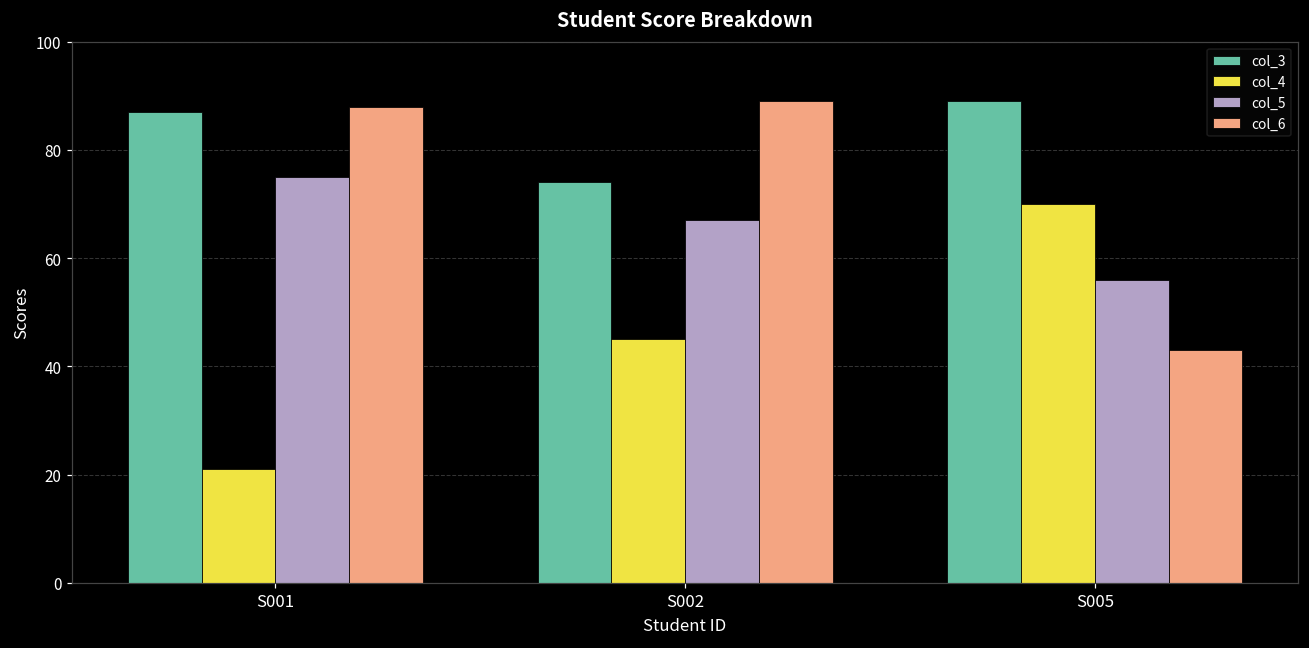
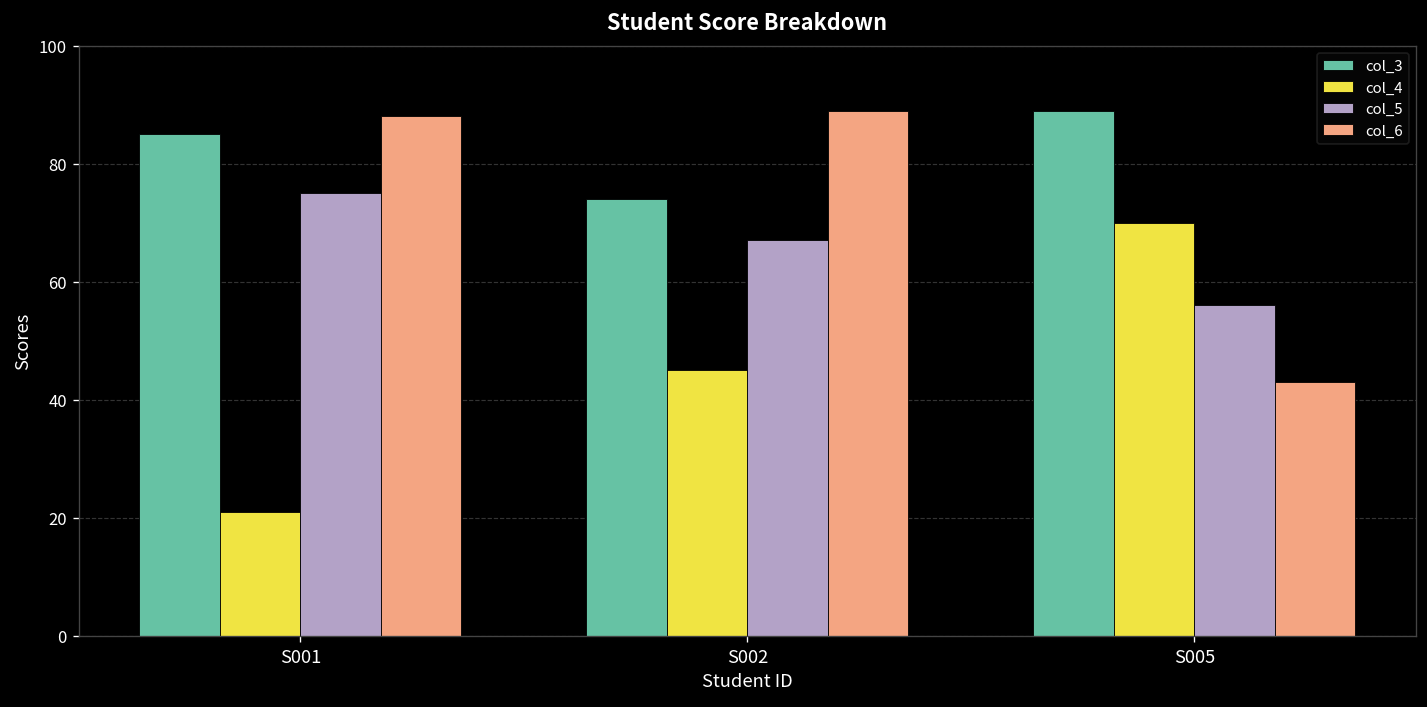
col_3, S001: 87 -> 85
